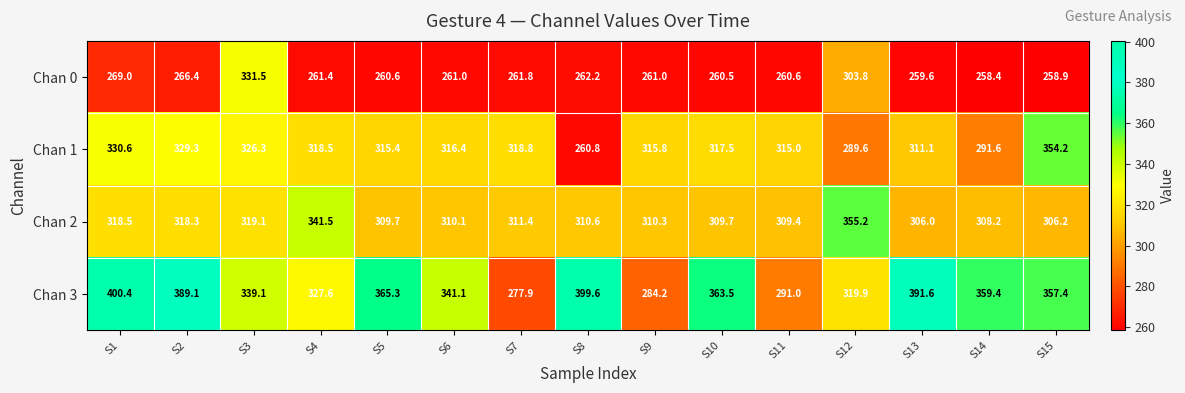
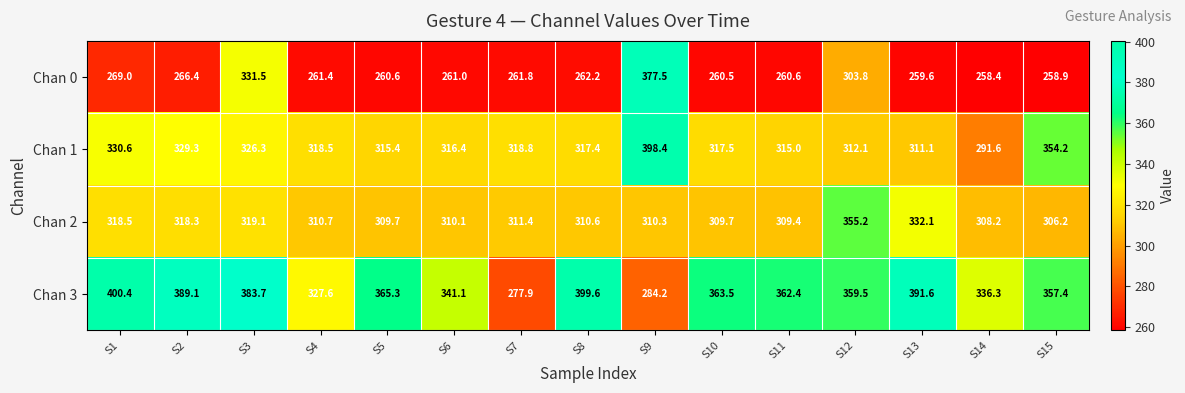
Chan 0, S9: 261.0 -> 377.5
Chan 1, S8: 260.8 -> 317.4
Chan 1, S9: 315.8 -> 398.4
Chan 1, S12: 289.6 -> 312.1
Chan 2, S4: 341.5 -> 310.7
Chan 2, S13: 306.0 -> 332.1
Chan 3, S3: 339.1 -> 383.7
Chan 3, S11: 291.0 -> 362.4
Chan 3, S12: 319.9 -> 359.5
Chan 3, S14: 359.4 -> 336.3
